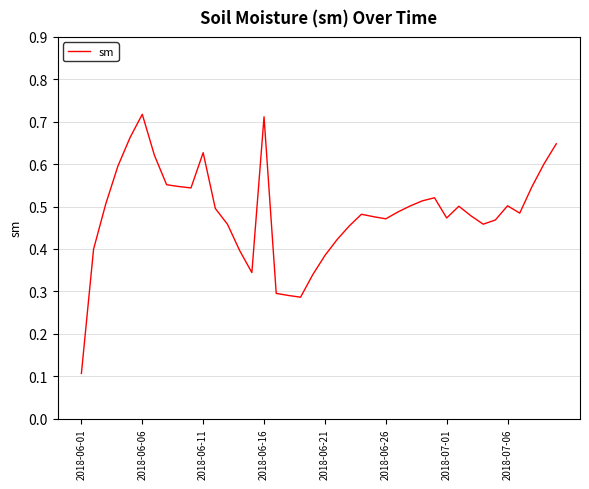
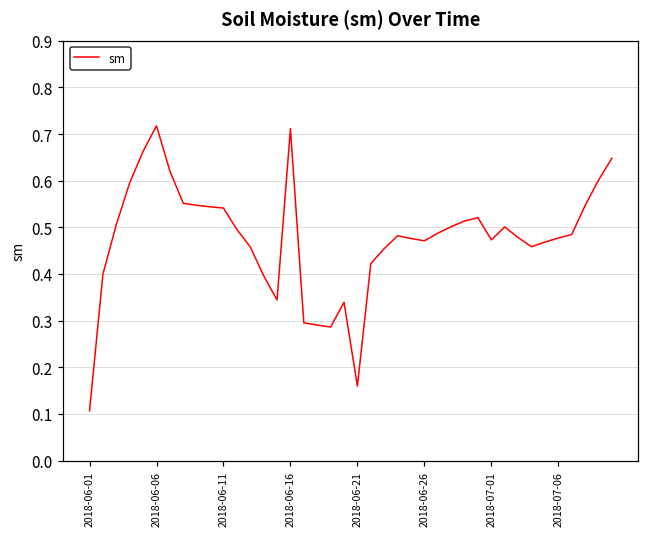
2018-06-11: 0.63 -> 0.54
2018-06-21: 0.38 -> 0.16
2018-07-06: 0.50 -> 0.48
